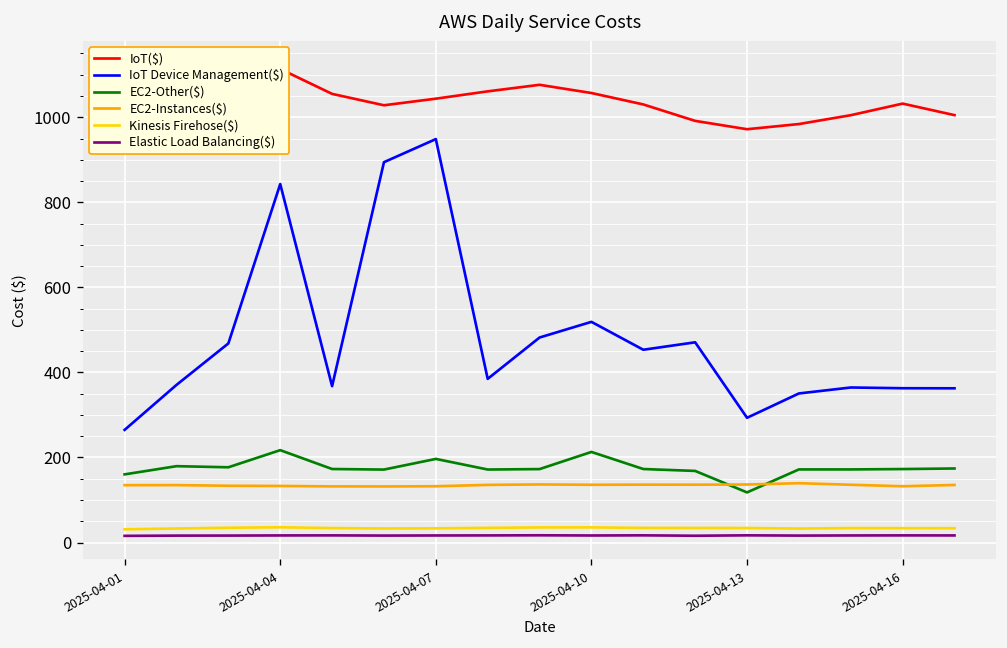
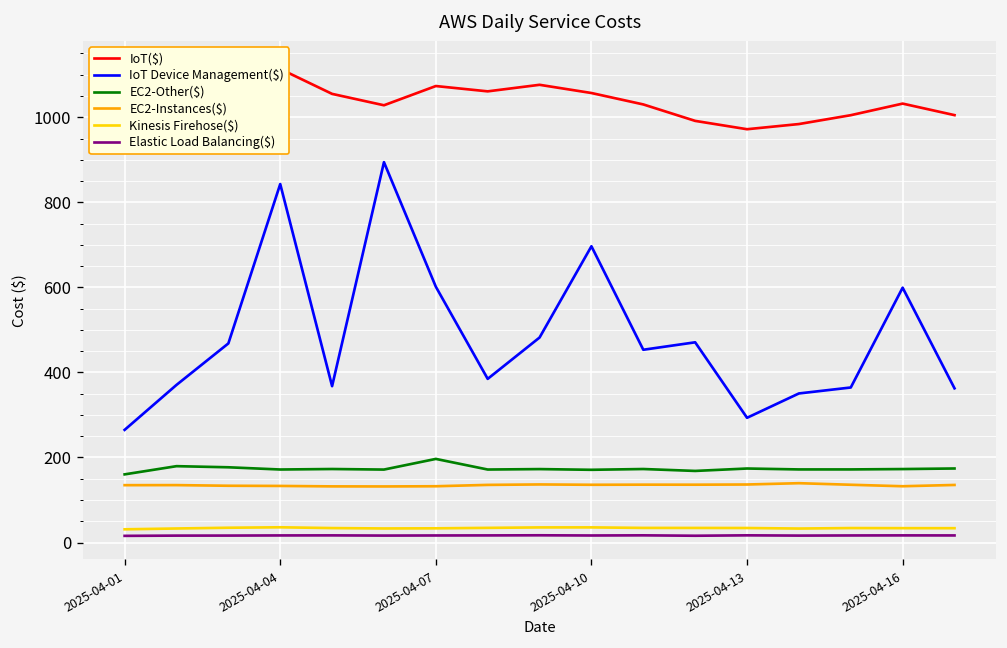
EC2-Other($), 2025-04-04: 220 -> 170
IoT($), 2025-04-07: 1040 -> 1070
IoT Device Management($), 2025-04-07: 950 -> 600
IoT Device Management($), 2025-04-10: 520 -> 700
EC2-Other($), 2025-04-10: 210 -> 170
EC2-Other($), 2025-04-13: 120 -> 170
IoT Device Management($), 2025-04-16: 360 -> 600
